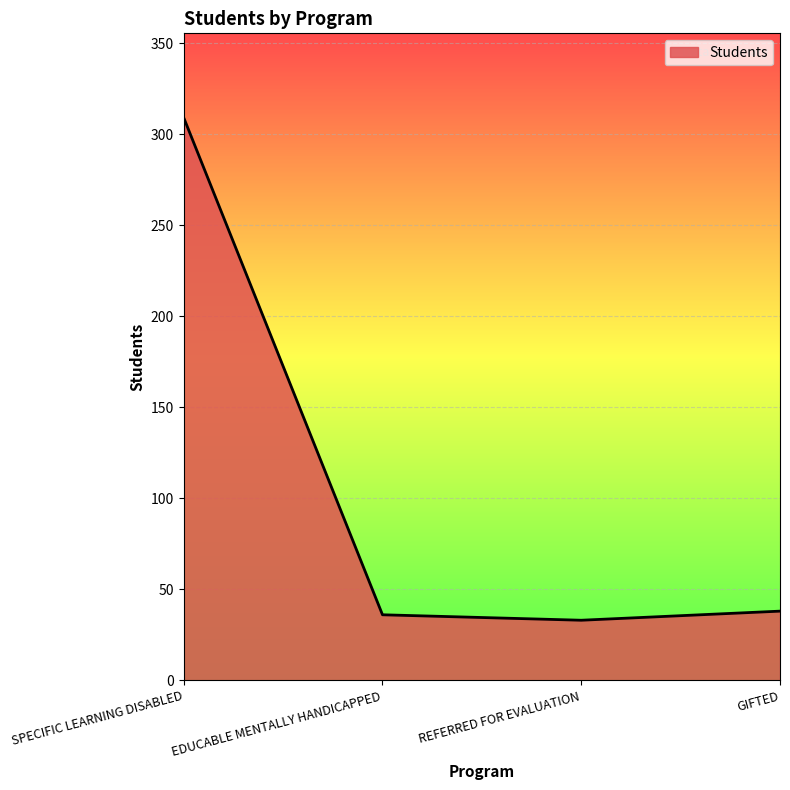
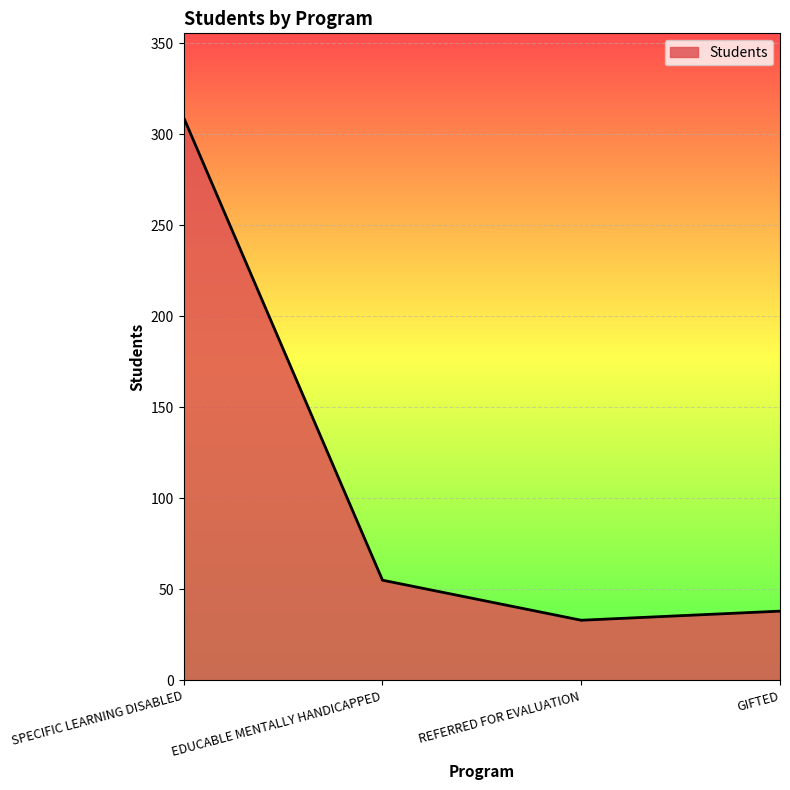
EDUCABLE MENTALLY HANDICAPPED: 36 -> 55
